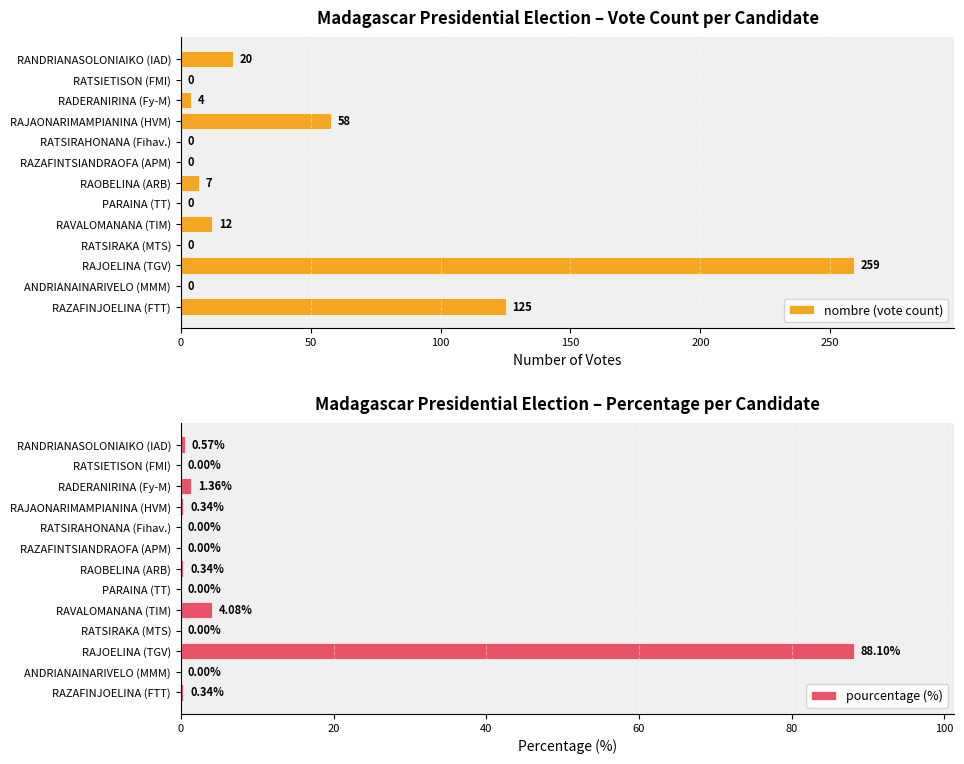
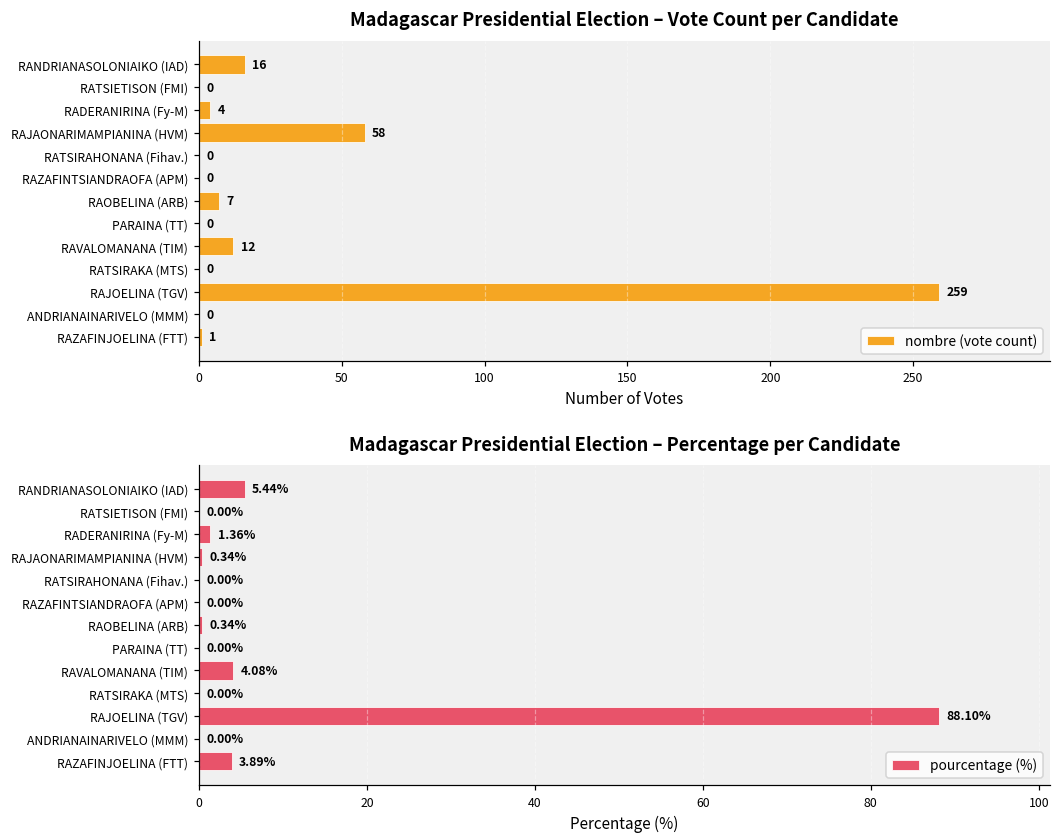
Madagascar Presidential Election – Vote Count per Candidate, RANDRIANASOLONIAIKO (IAD): 20 -> 16
Madagascar Presidential Election – Vote Count per Candidate, RAZAFINJOELINA (FTT): 125 -> 1
Madagascar Presidential Election – Percentage per Candidate, RANDRIANASOLONIAIKO (IAD): 0.57% -> 5.44%
Madagascar Presidential Election – Percentage per Candidate, RAZAFINJOELINA (FTT): 0.34% -> 3.89%
